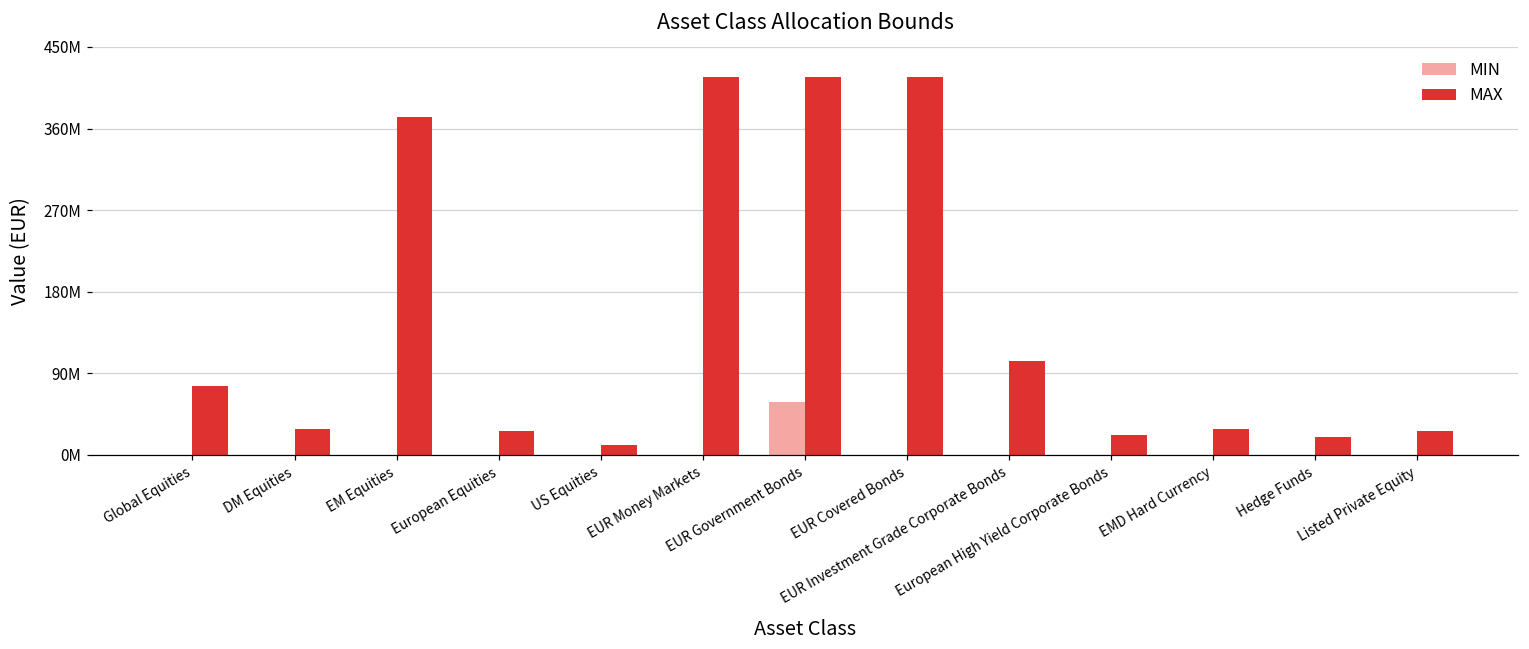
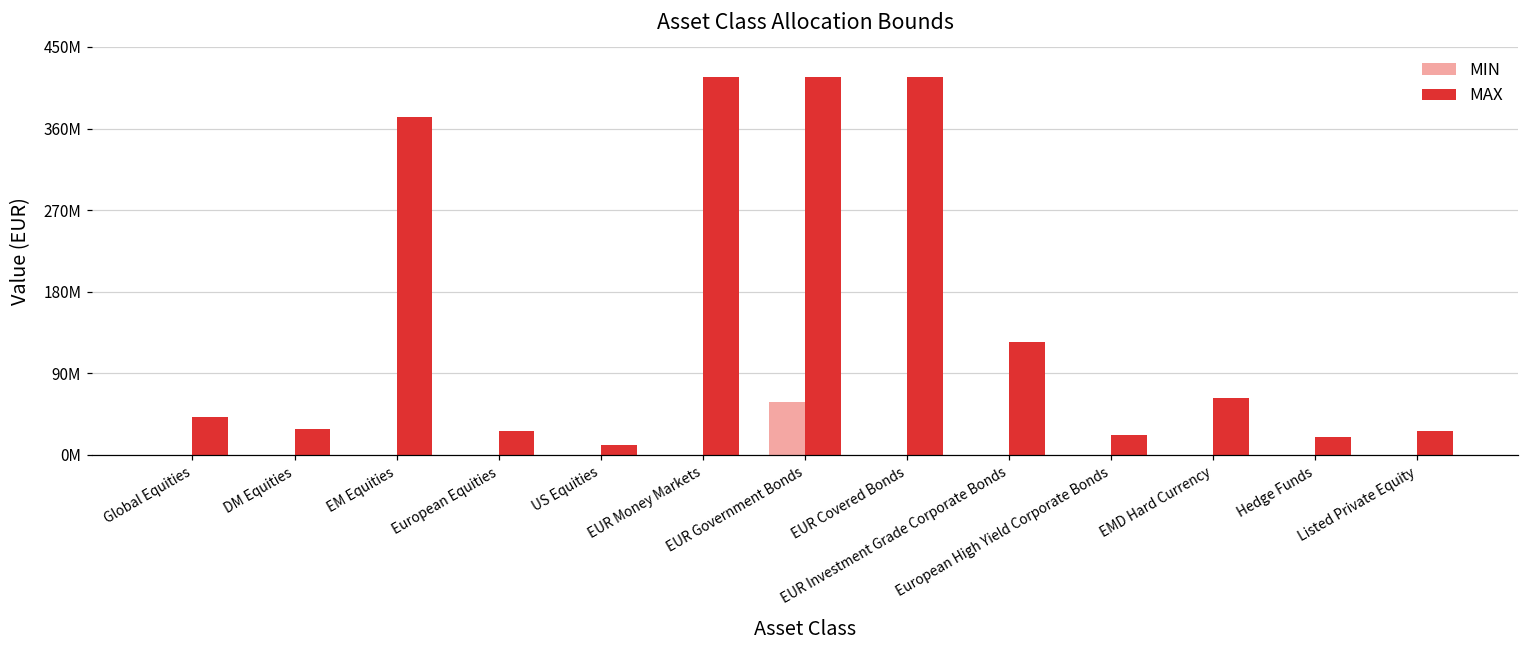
MAX, Global Equities: 80000000 -> 40000000
MAX, EUR Investment Grade Corporate Bonds: 100000000 -> 130000000
MAX, EMD Hard Currency: 30000000 -> 60000000
